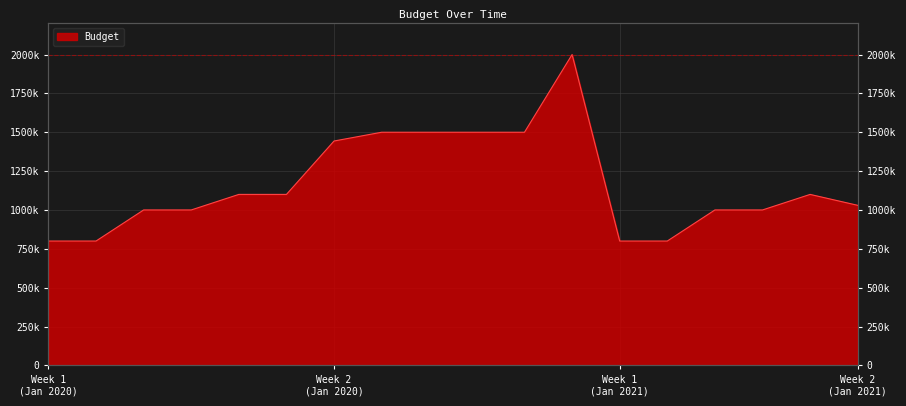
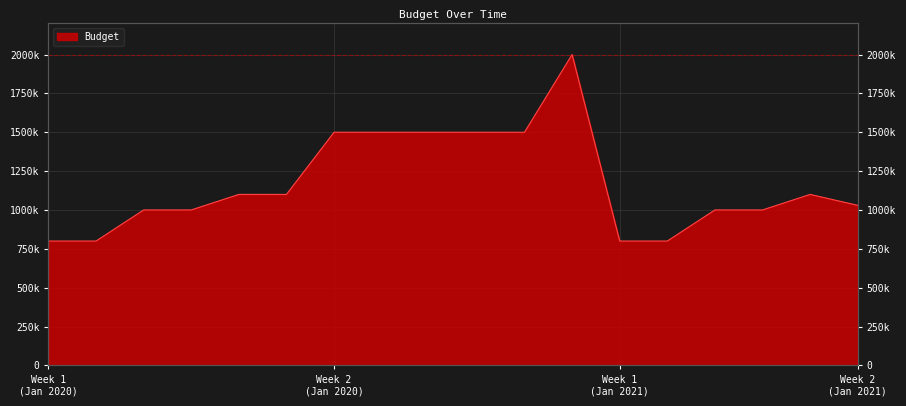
Week 2 (Jan 2020): 1440000 -> 1500000
